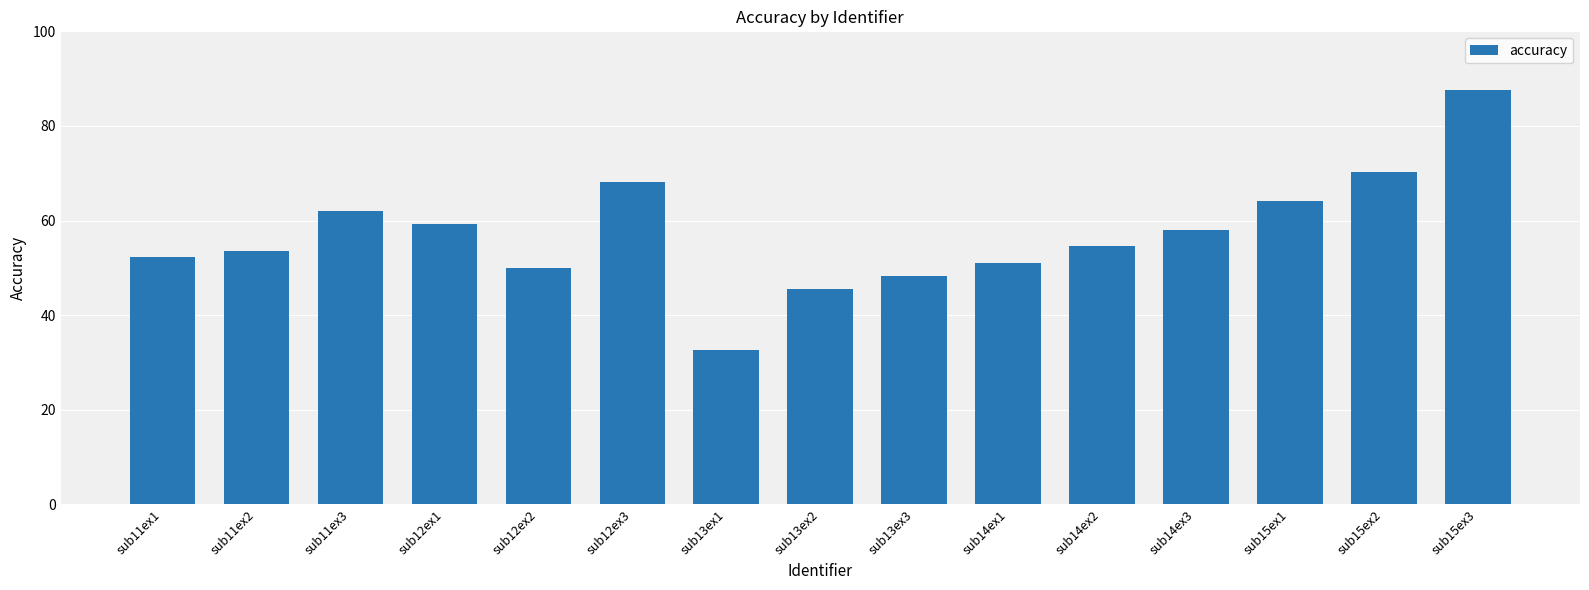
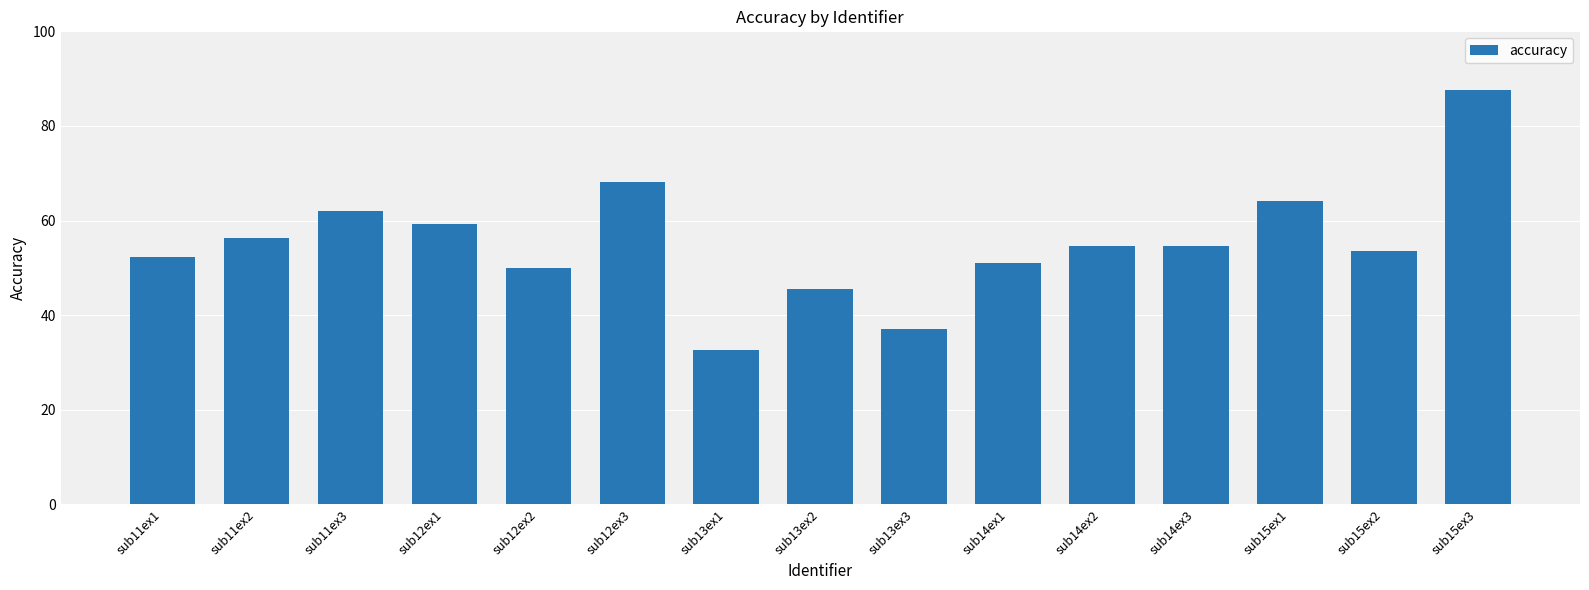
sub11ex2: 54 -> 56
sub13ex3: 48 -> 37
sub14ex3: 58 -> 55
sub15ex2: 70 -> 54
